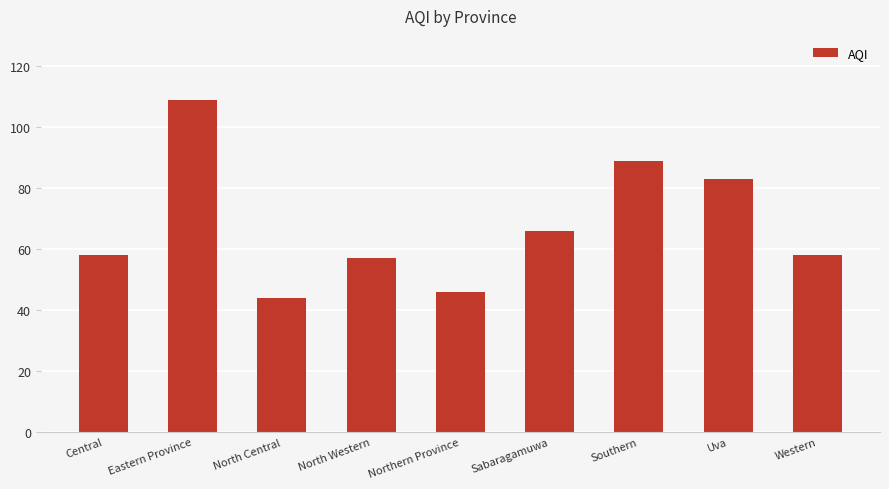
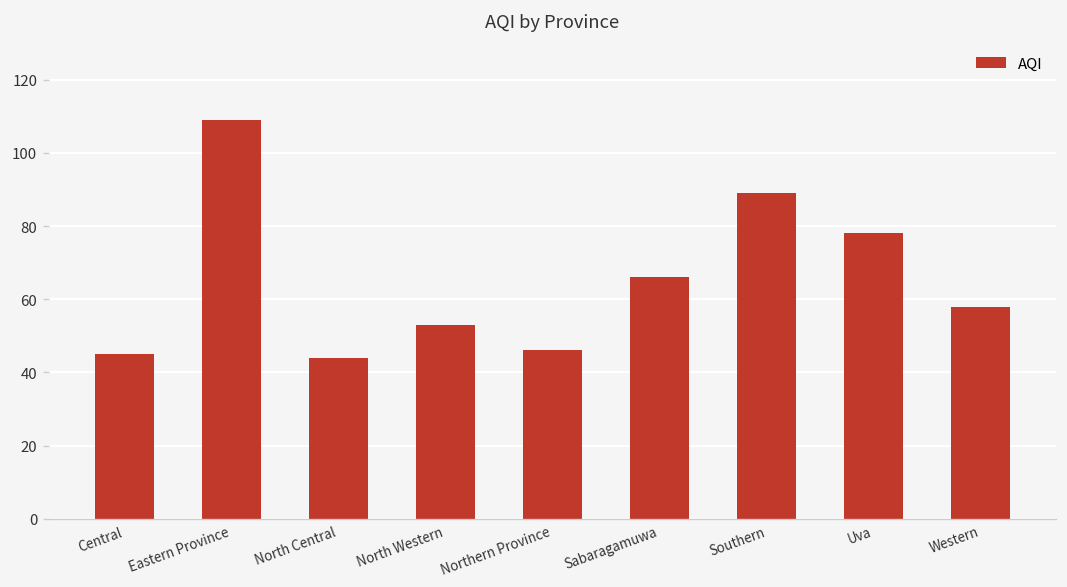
Central: 58 -> 45
North Western: 57 -> 53
Uva: 83 -> 78
